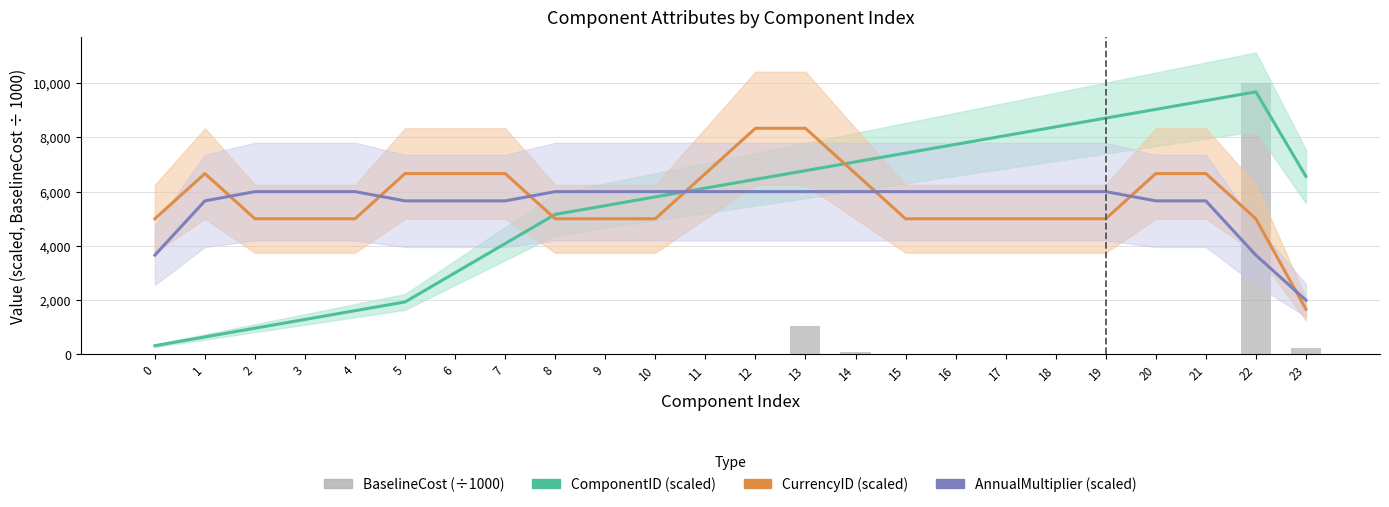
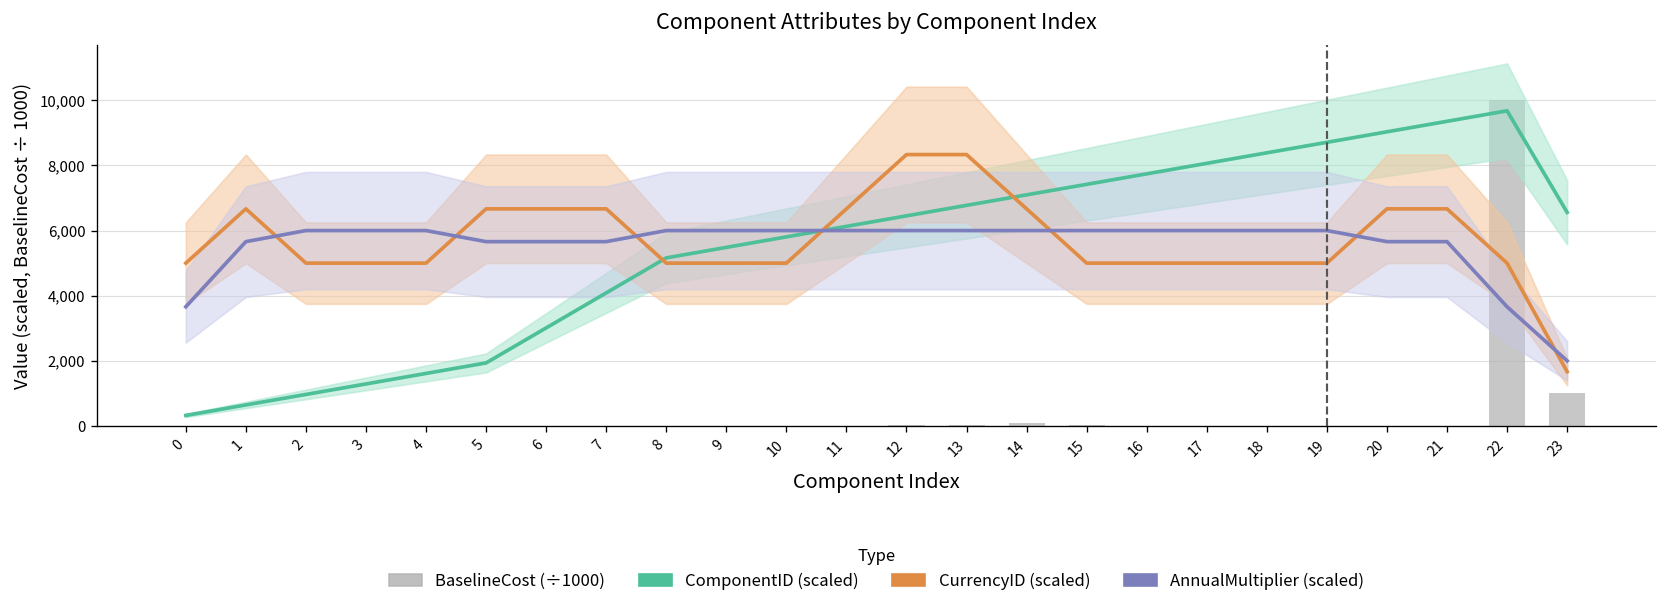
BaselineCost (÷1000), 13: 1,100 -> 0
BaselineCost (÷1000), 23: 300 -> 1,000
